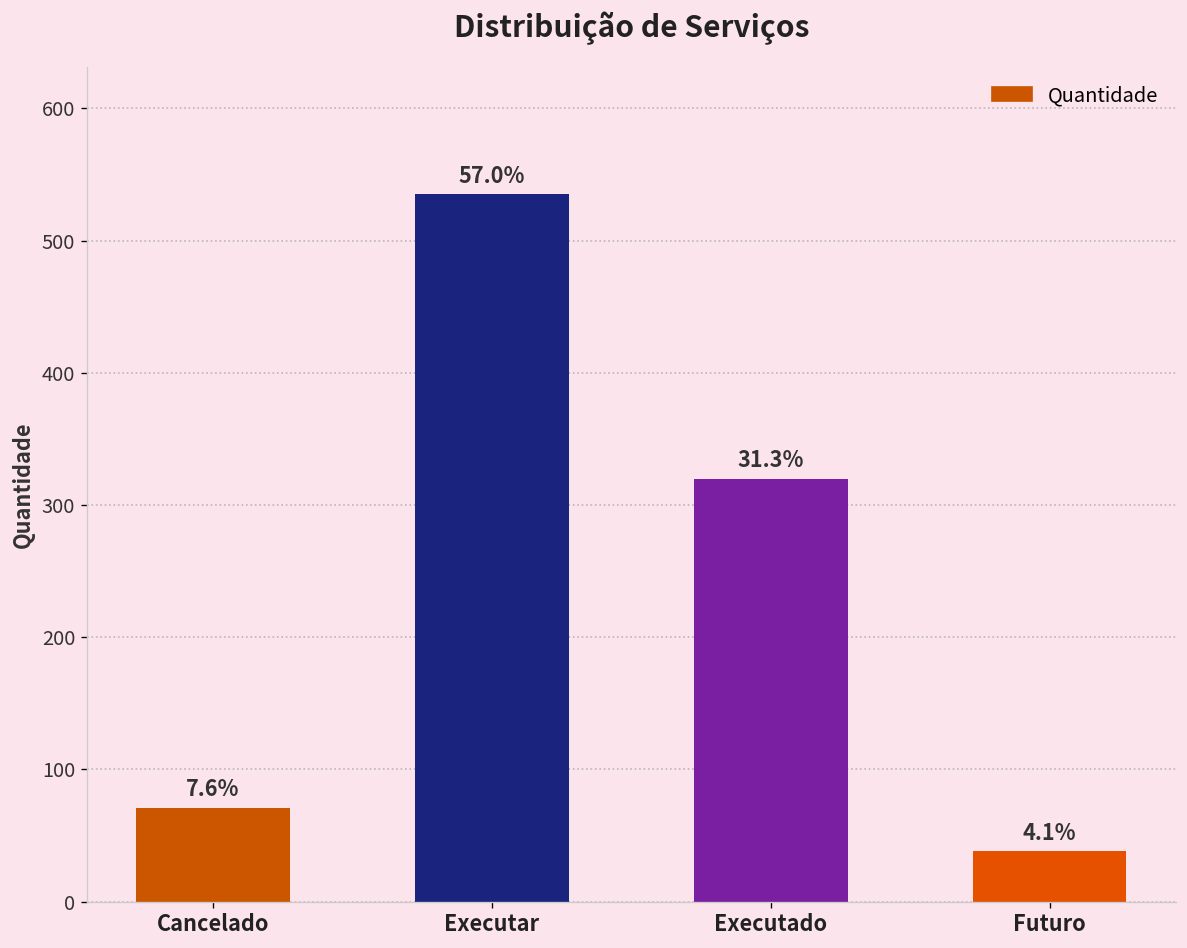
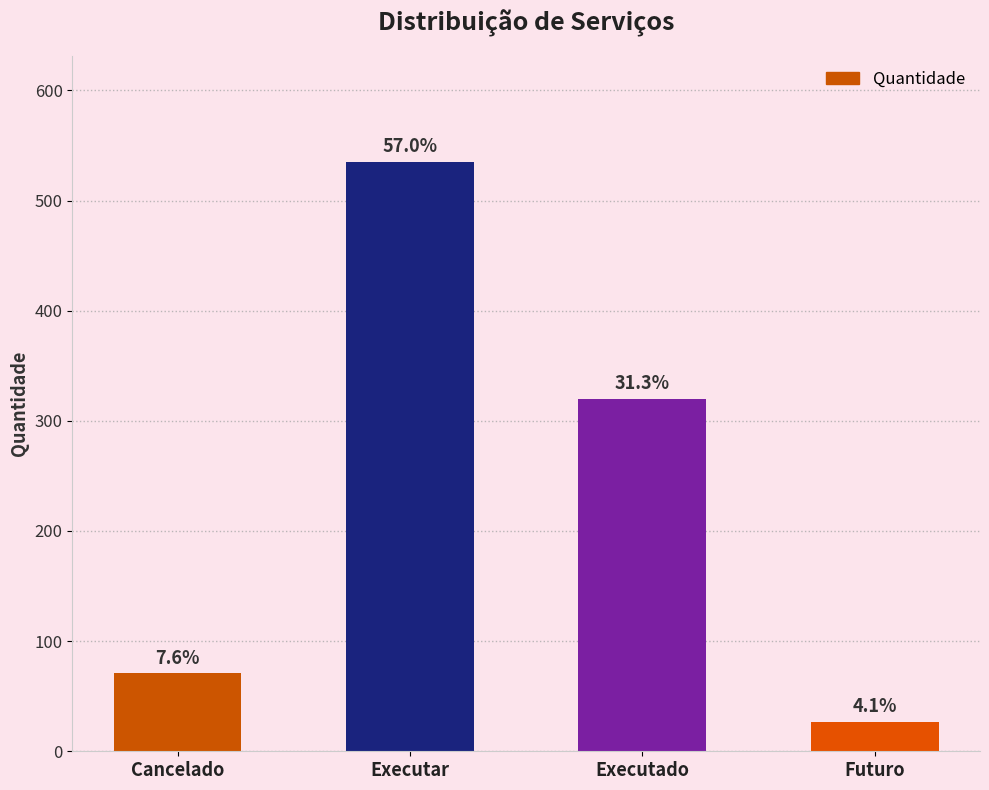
Futuro: 38 -> 27
